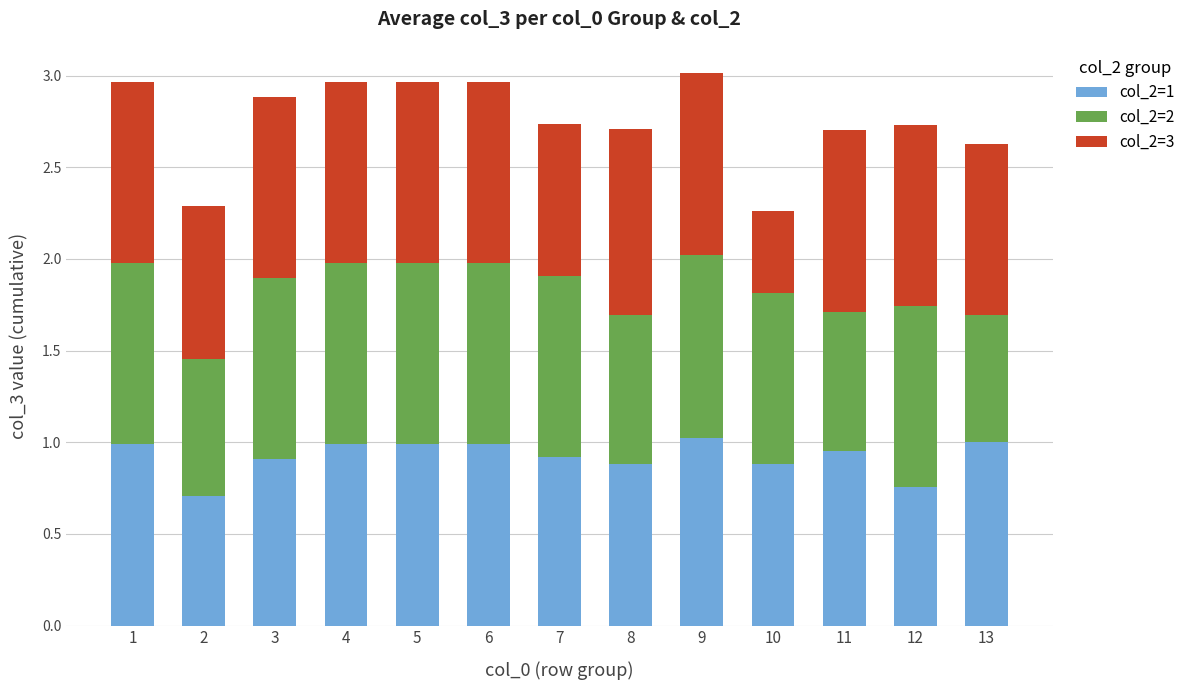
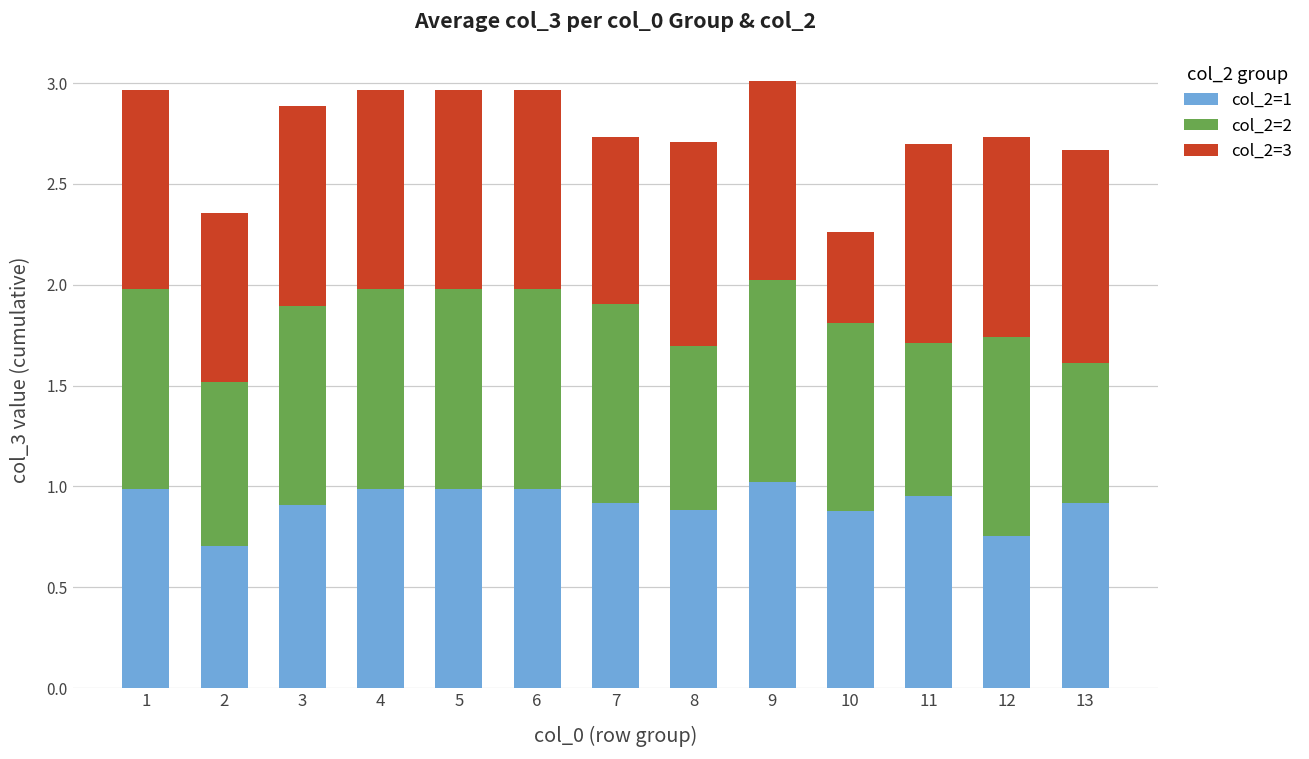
col_2=2, 2: 0.75 -> 0.81
col_2=1, 13: 1.00 -> 0.92
col_2=3, 13: 0.93 -> 1.06
